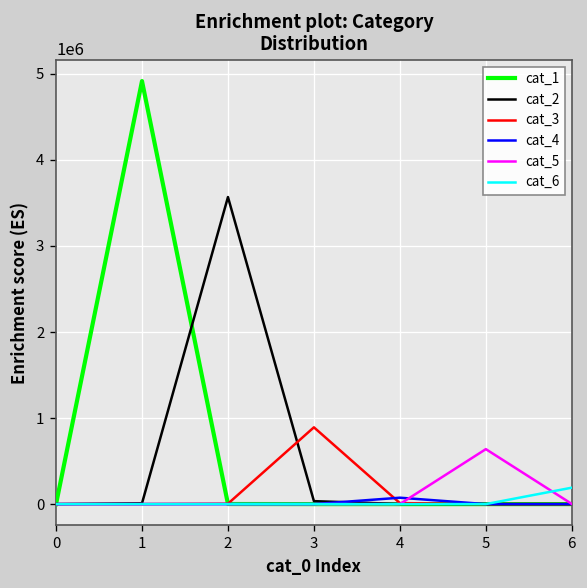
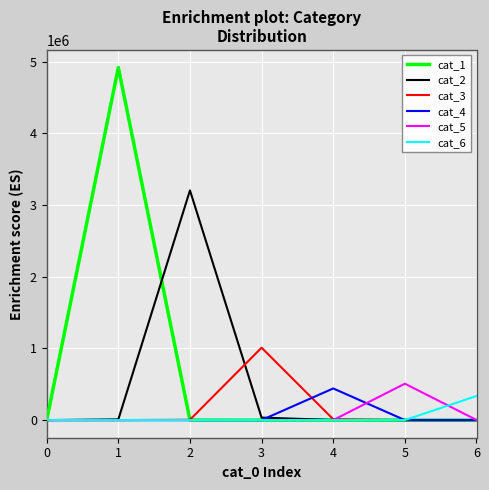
cat_2, 2: 3600000 -> 3200000
cat_3, 3: 900000 -> 1000000
cat_4, 4: 100000 -> 400000
cat_5, 5: 600000 -> 500000
cat_6, 6: 200000 -> 300000
